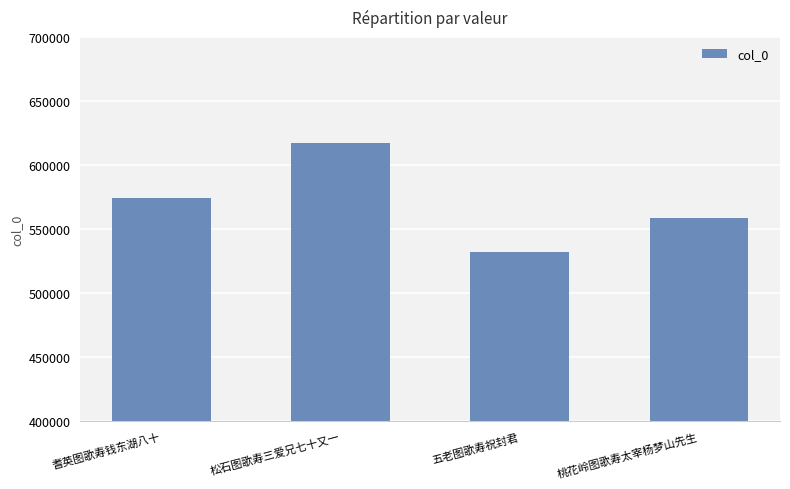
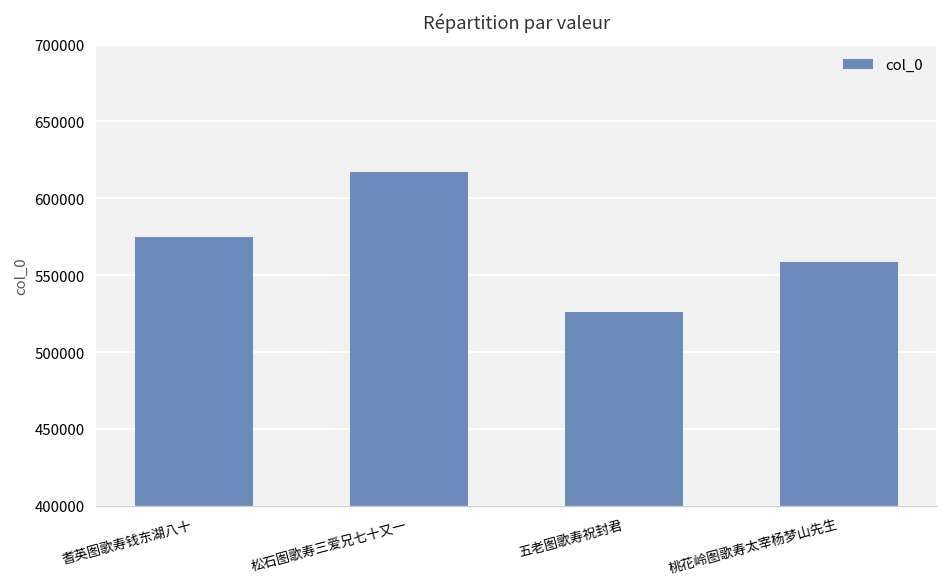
五老图歌寿祝封君: 532000 -> 526000
